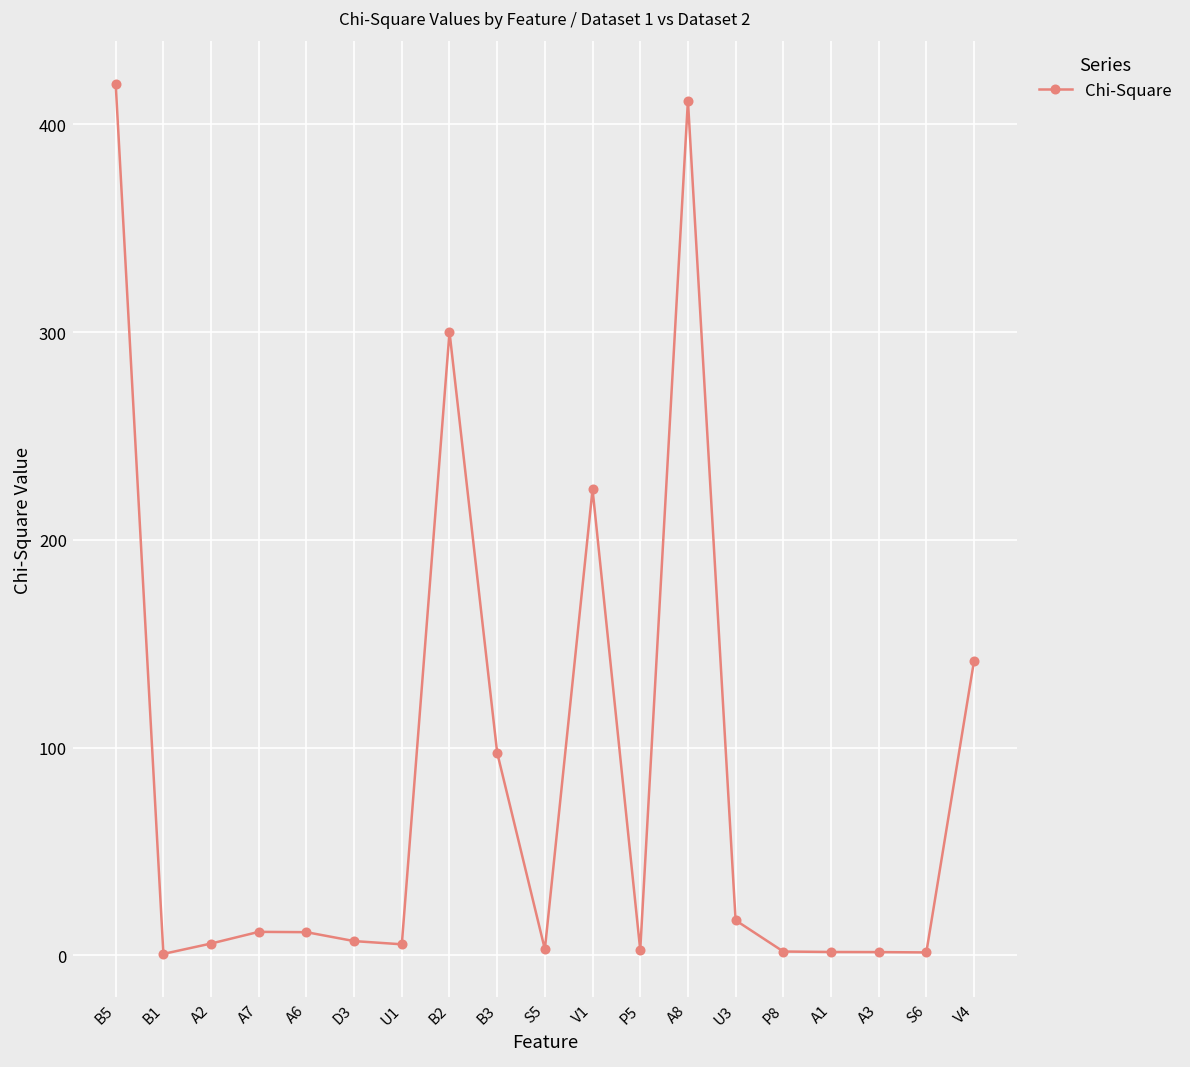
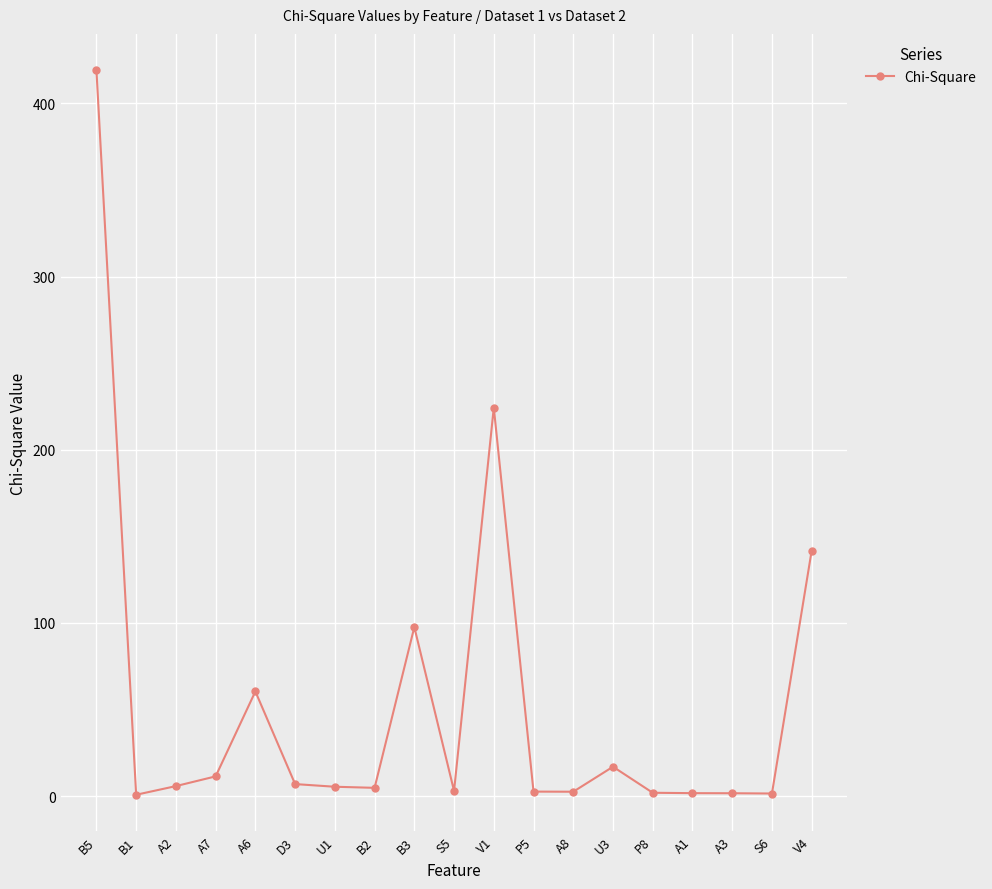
A6: 11 -> 60
B2: 300 -> 5
A8: 411 -> 2
